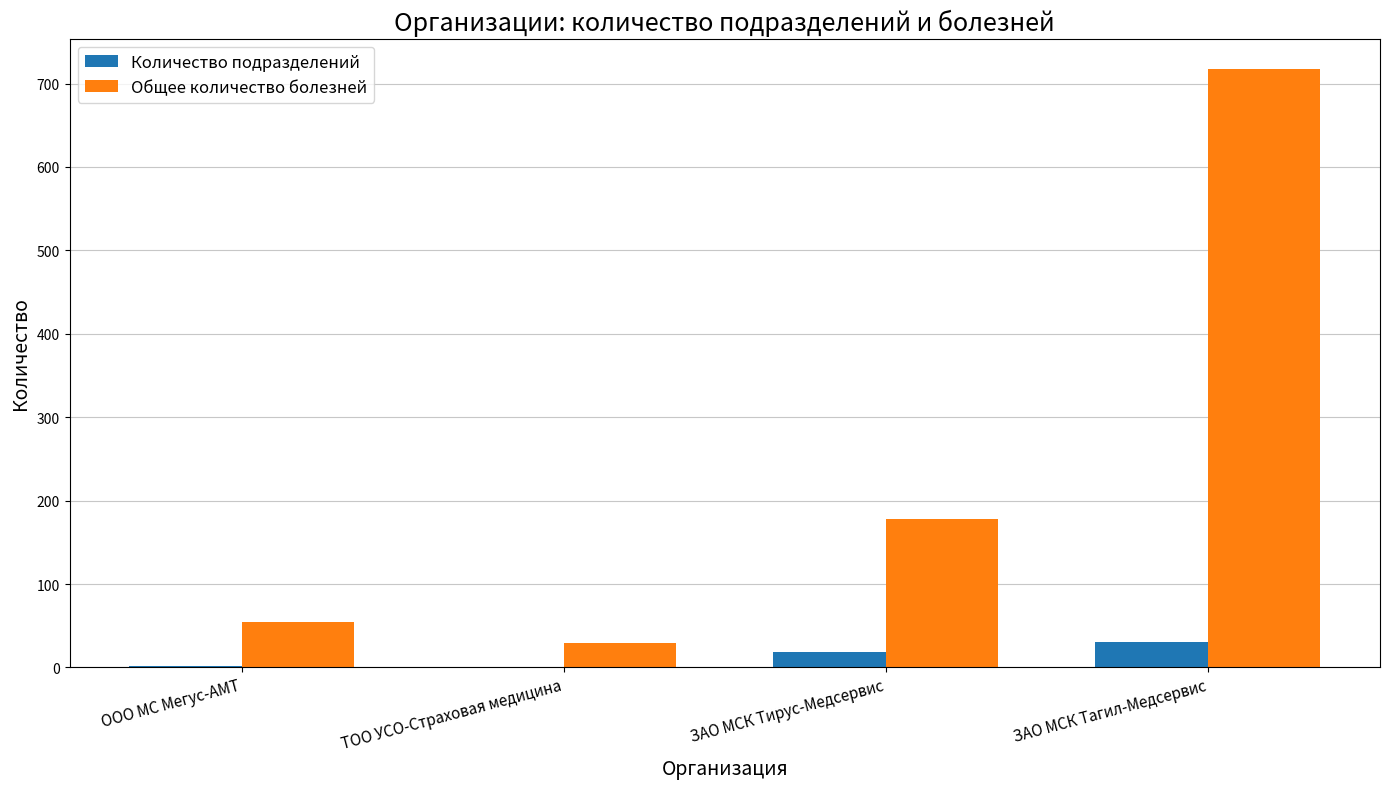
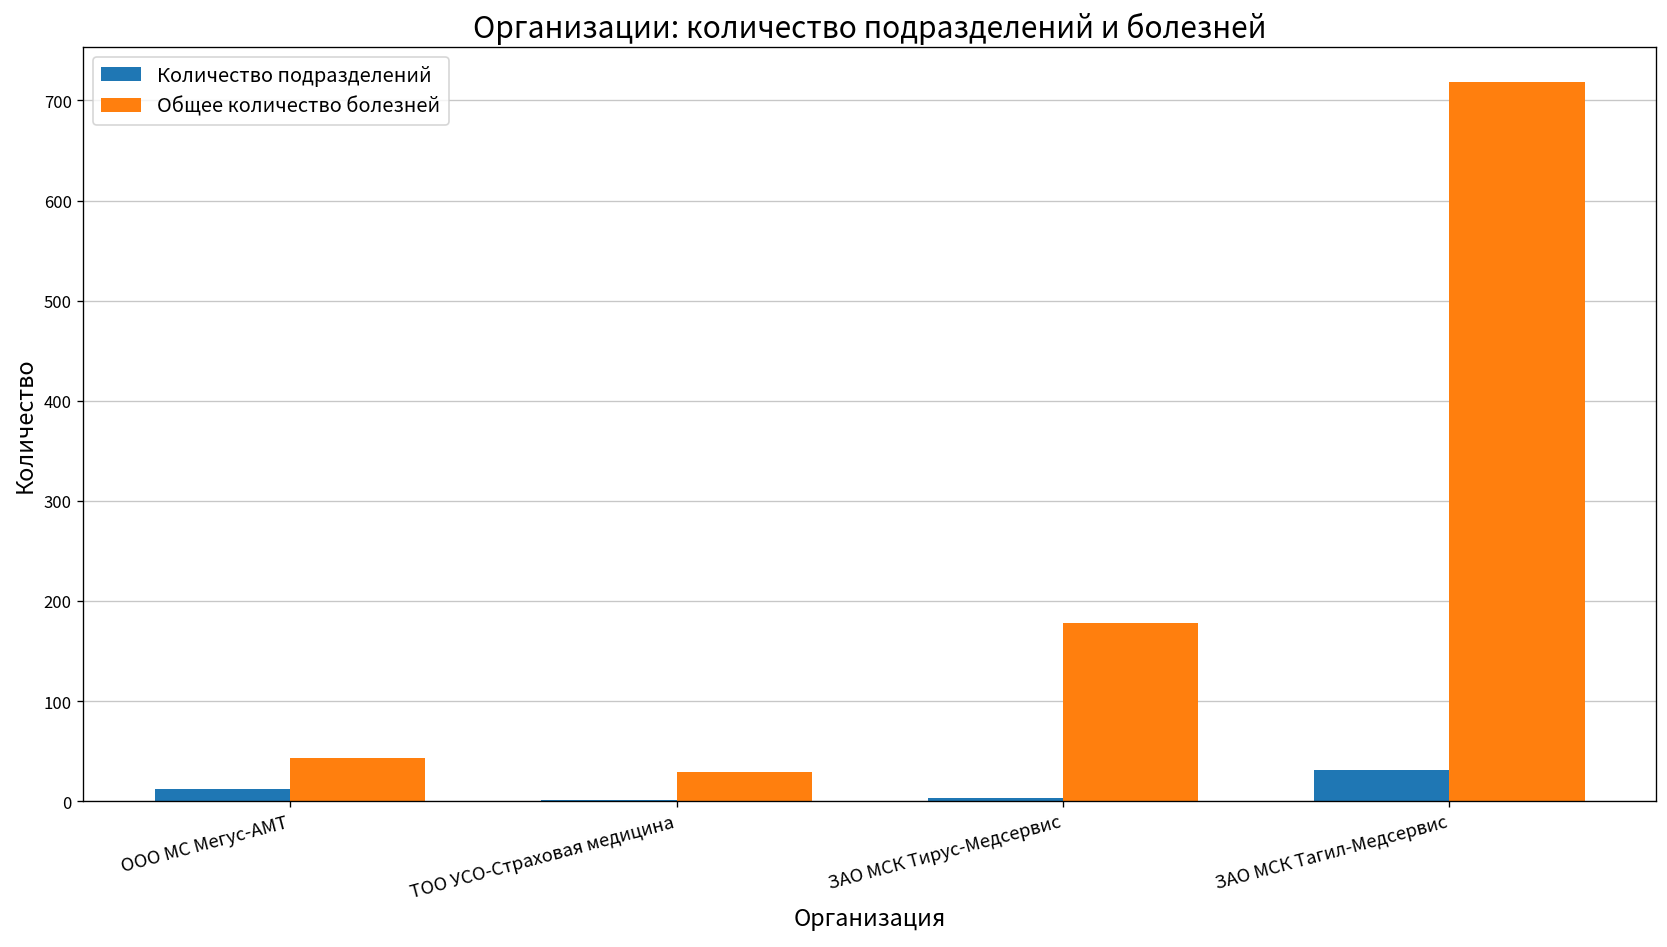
Количество подразделений, ООО МС Мегус-АМТ: 0 -> 10
Общее количество болезней, ООО МС Мегус-АМТ: 50 -> 40
Количество подразделений, ЗАО МСК Тирус-Медсервис: 20 -> 0
